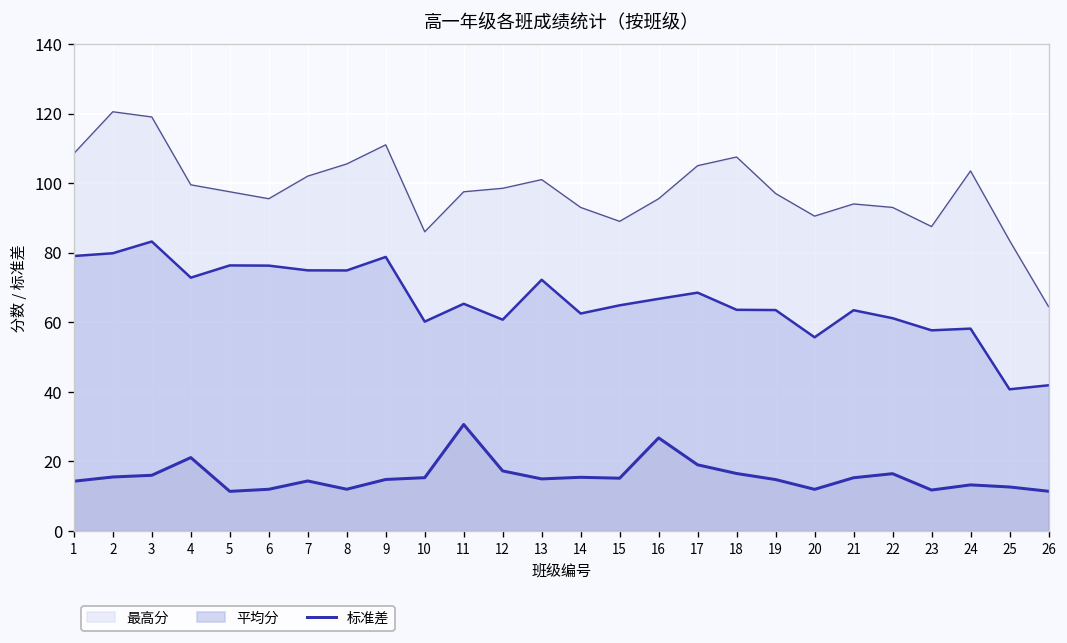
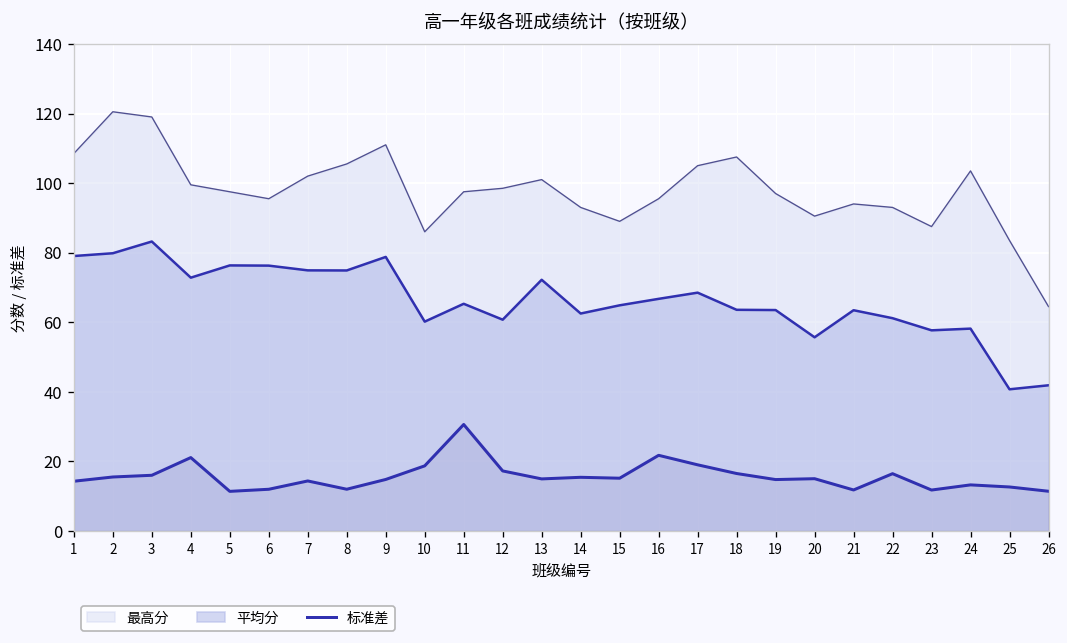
标准差, 10: 15 -> 19
标准差, 16: 27 -> 22
标准差, 20: 12 -> 15
标准差, 21: 15 -> 12
